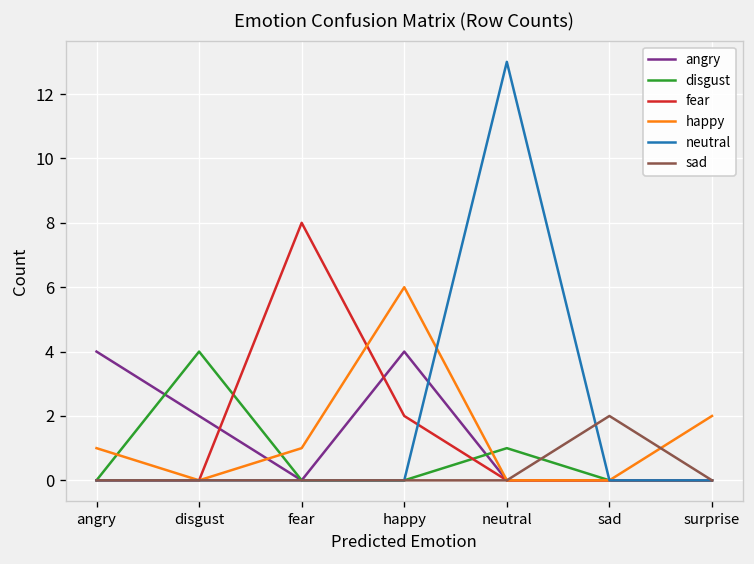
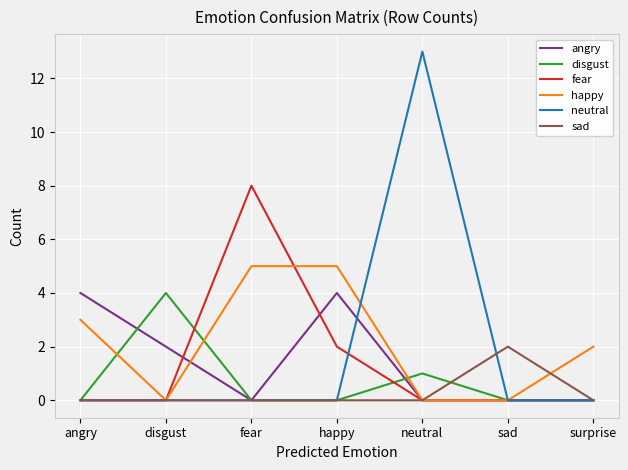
happy, angry: 1 -> 3
happy, fear: 1 -> 5
happy, happy: 6 -> 5
